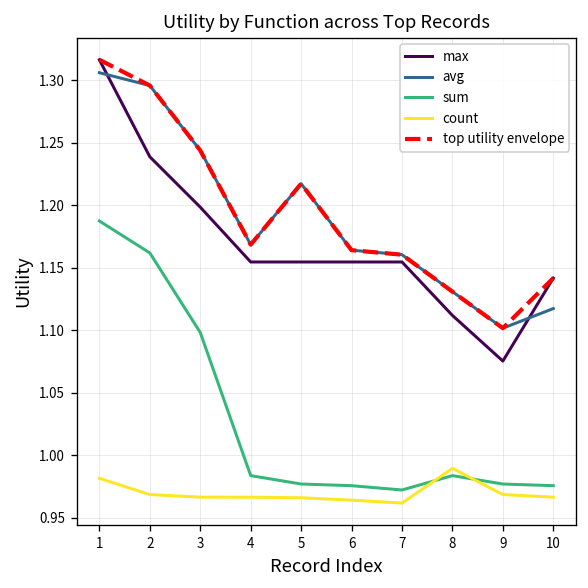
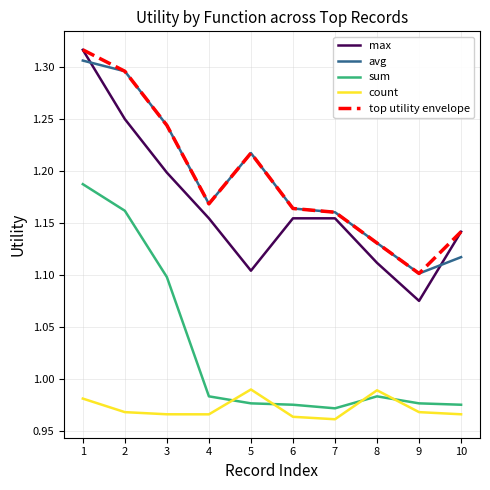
max, 2: 1.239 -> 1.250
max, 5: 1.155 -> 1.104
count, 5: 0.966 -> 0.990
